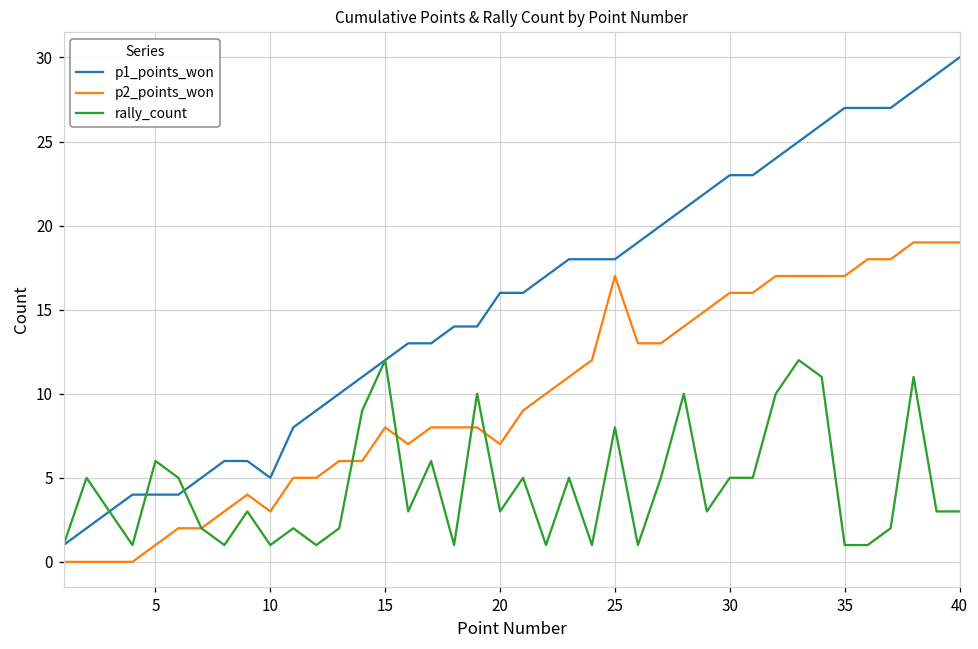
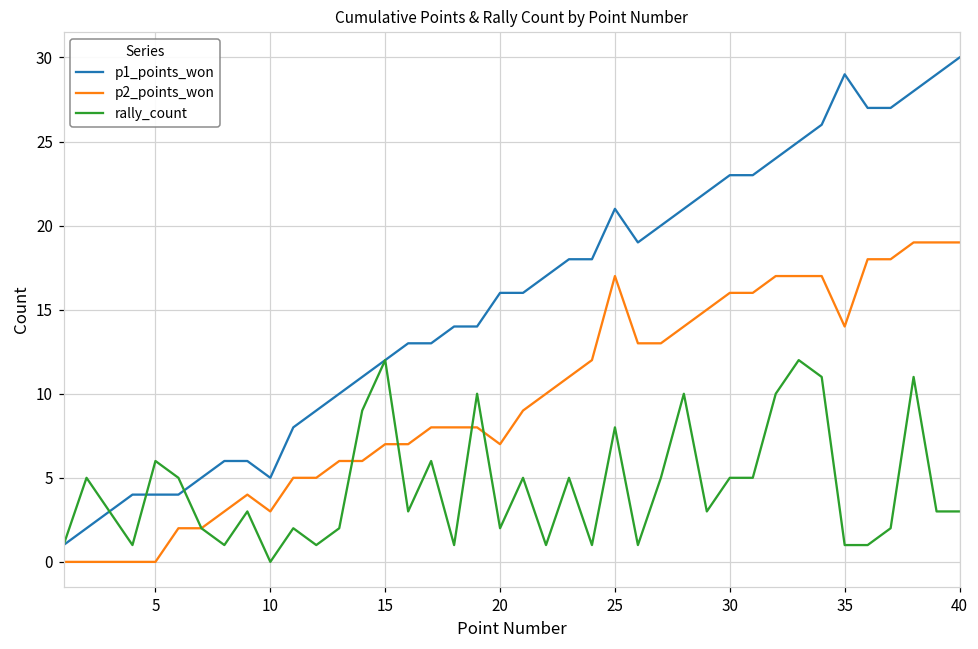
p2_points_won, 5: 1 -> 0
rally_count, 10: 1 -> 0
p2_points_won, 15: 8 -> 7
rally_count, 20: 3 -> 2
p1_points_won, 25: 18 -> 21
p1_points_won, 35: 27 -> 29
p2_points_won, 35: 17 -> 14
